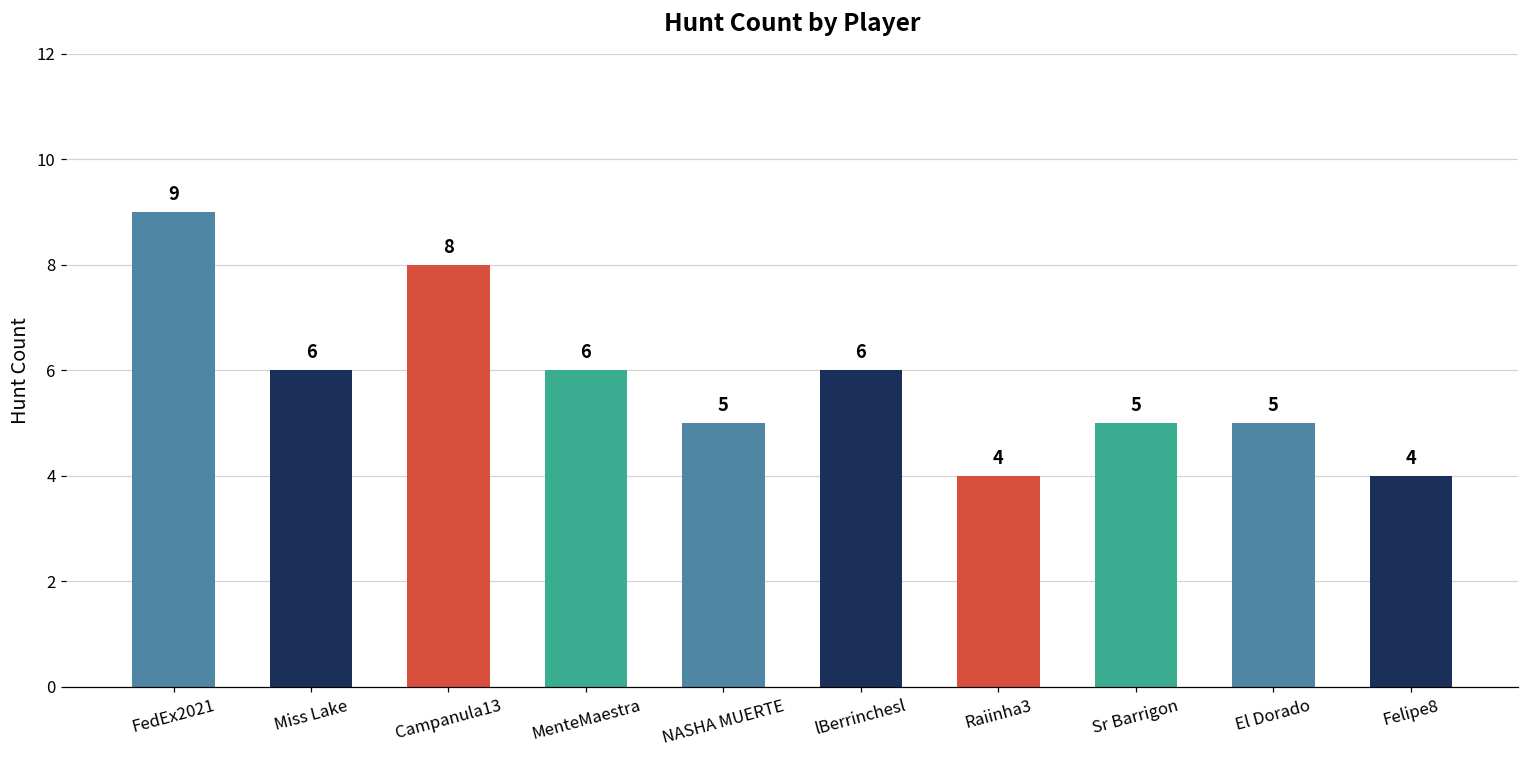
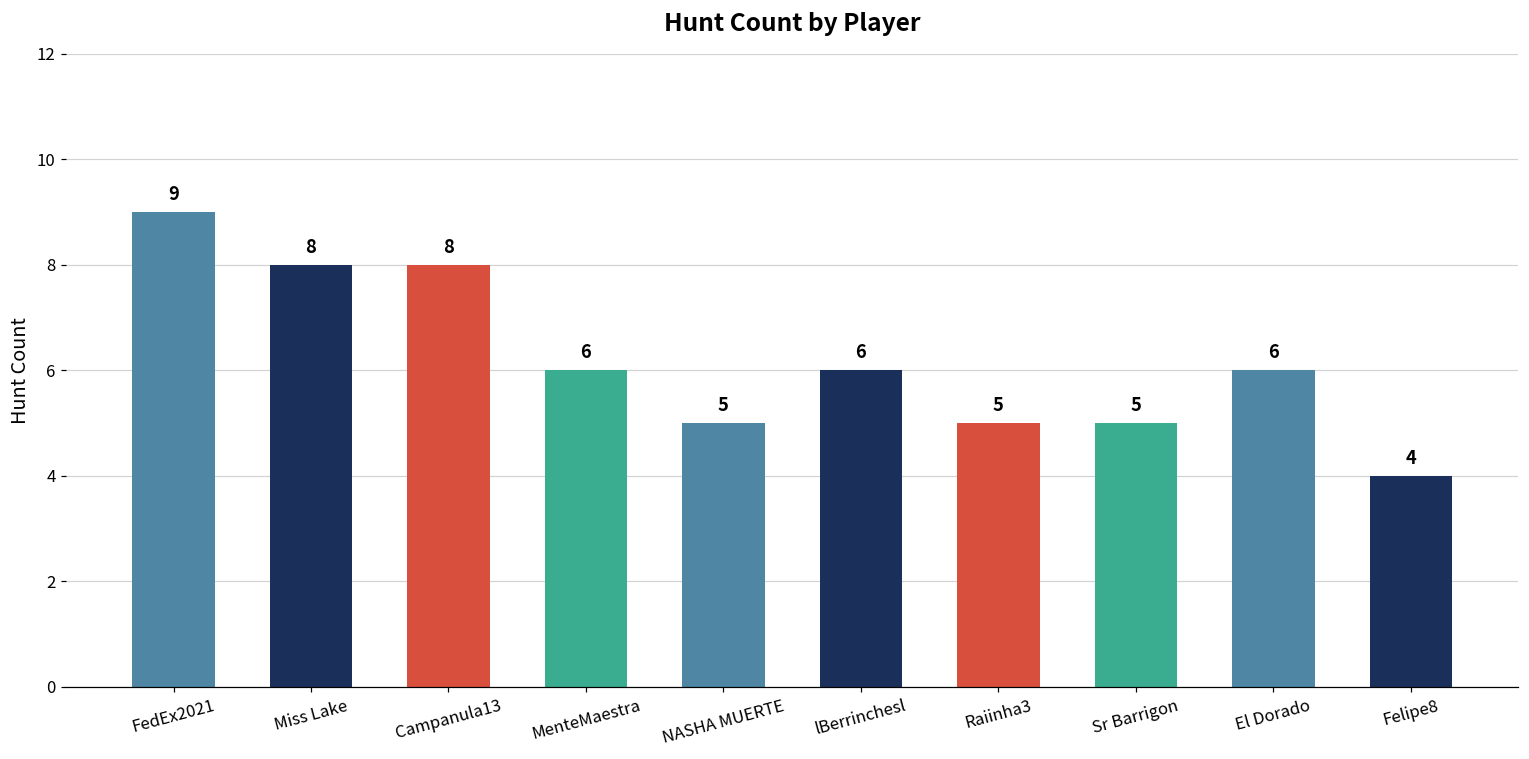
Miss Lake: 6 -> 8
Raiinha3: 4 -> 5
El Dorado: 5 -> 6
